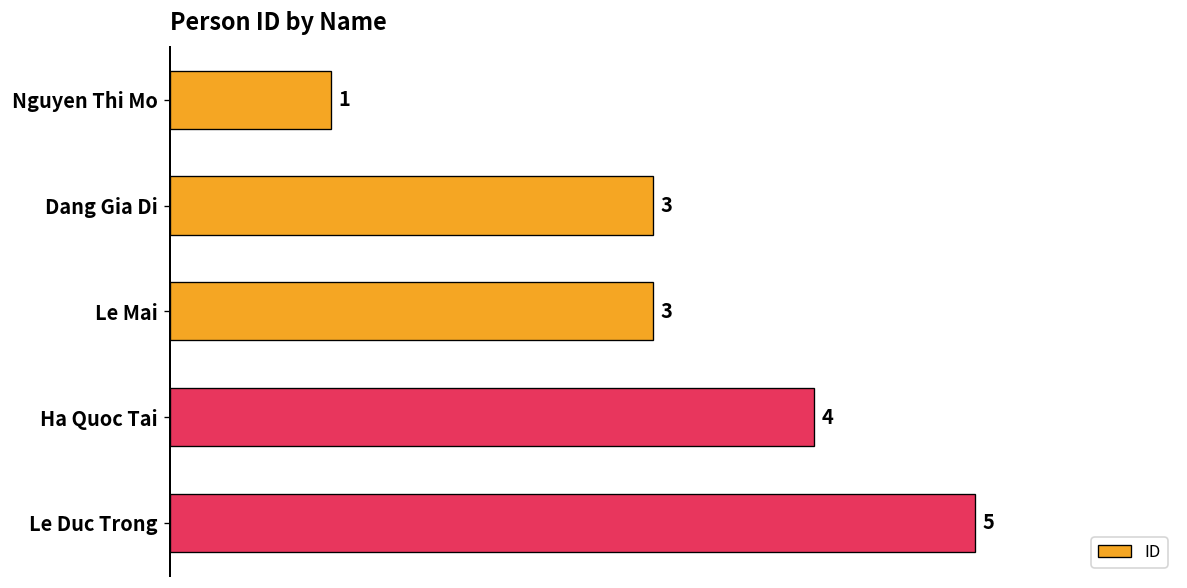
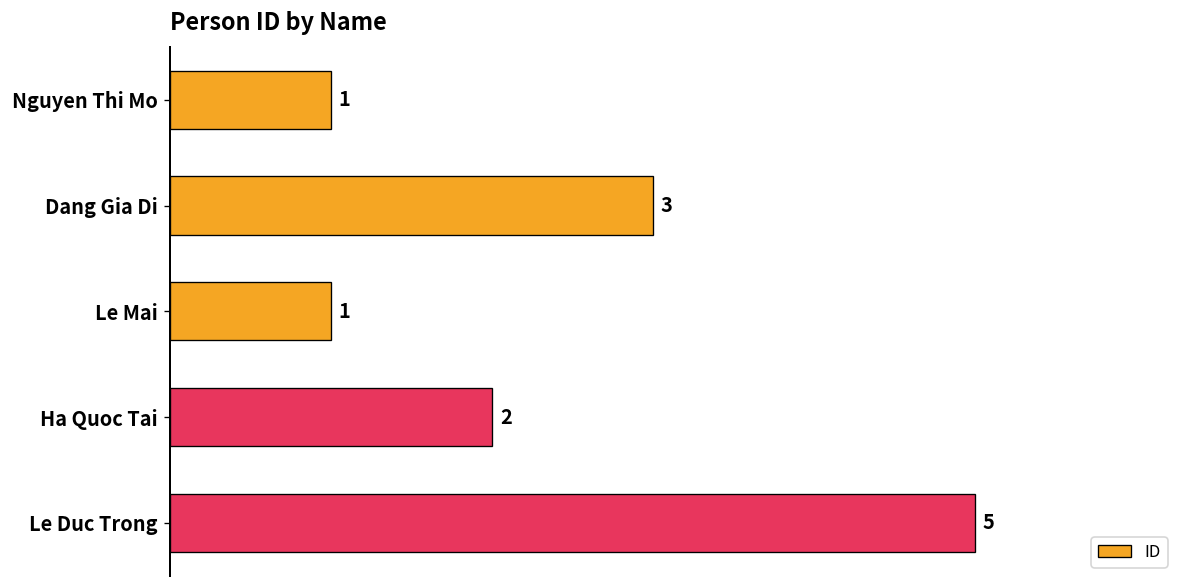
Le Mai: 3 -> 1
Ha Quoc Tai: 4 -> 2
